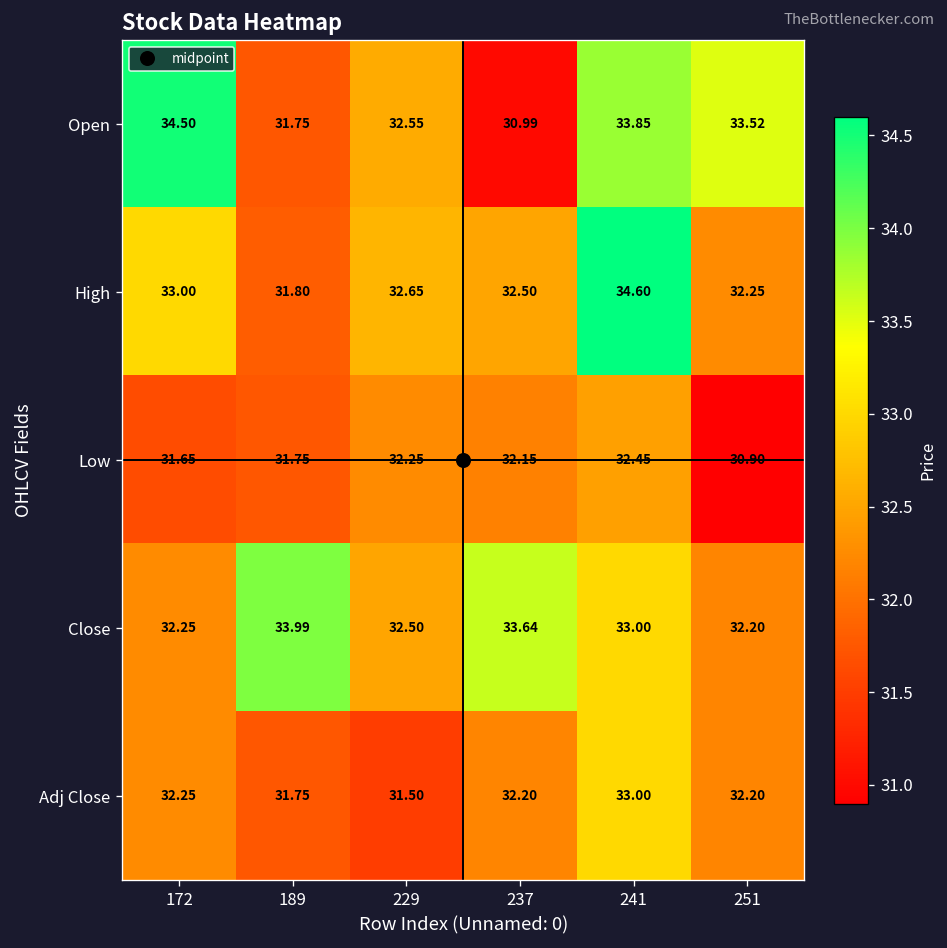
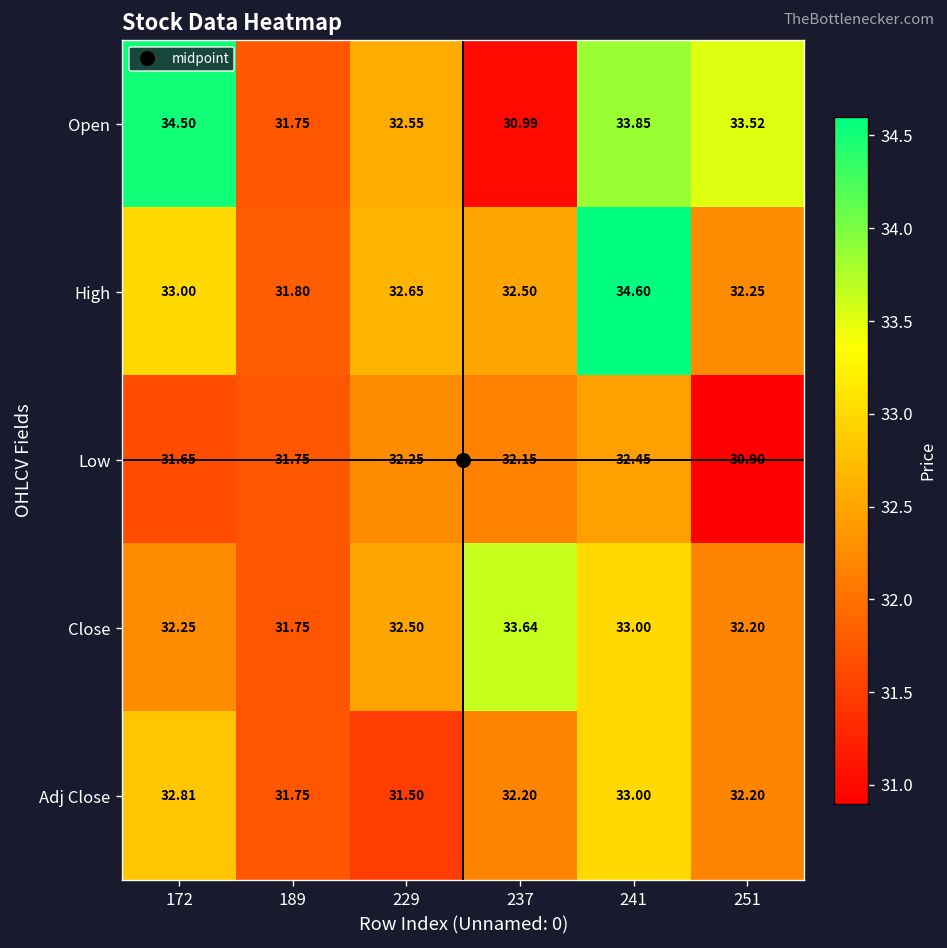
Close, 189: 33.99 -> 31.75
Adj Close, 172: 32.25 -> 32.81
